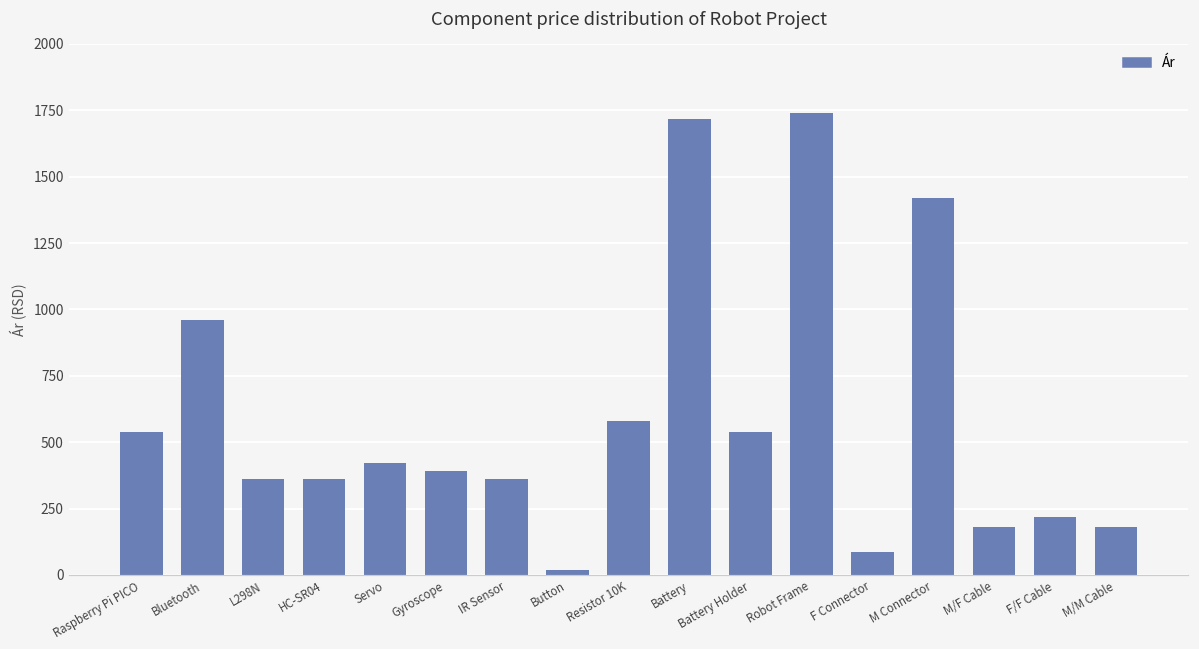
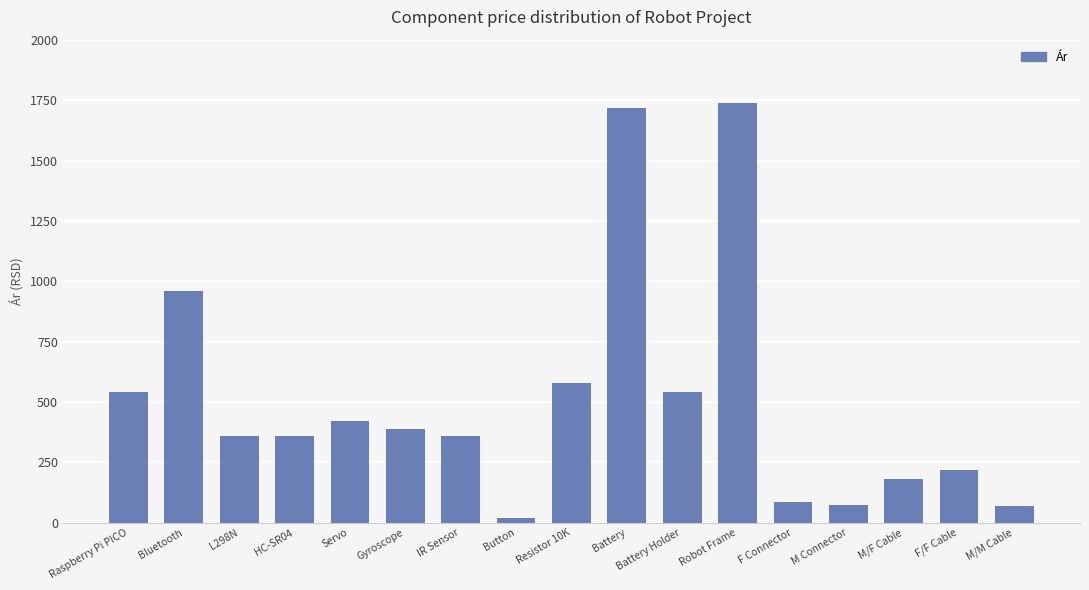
M Connector: 1420 -> 70
M/M Cable: 180 -> 70
